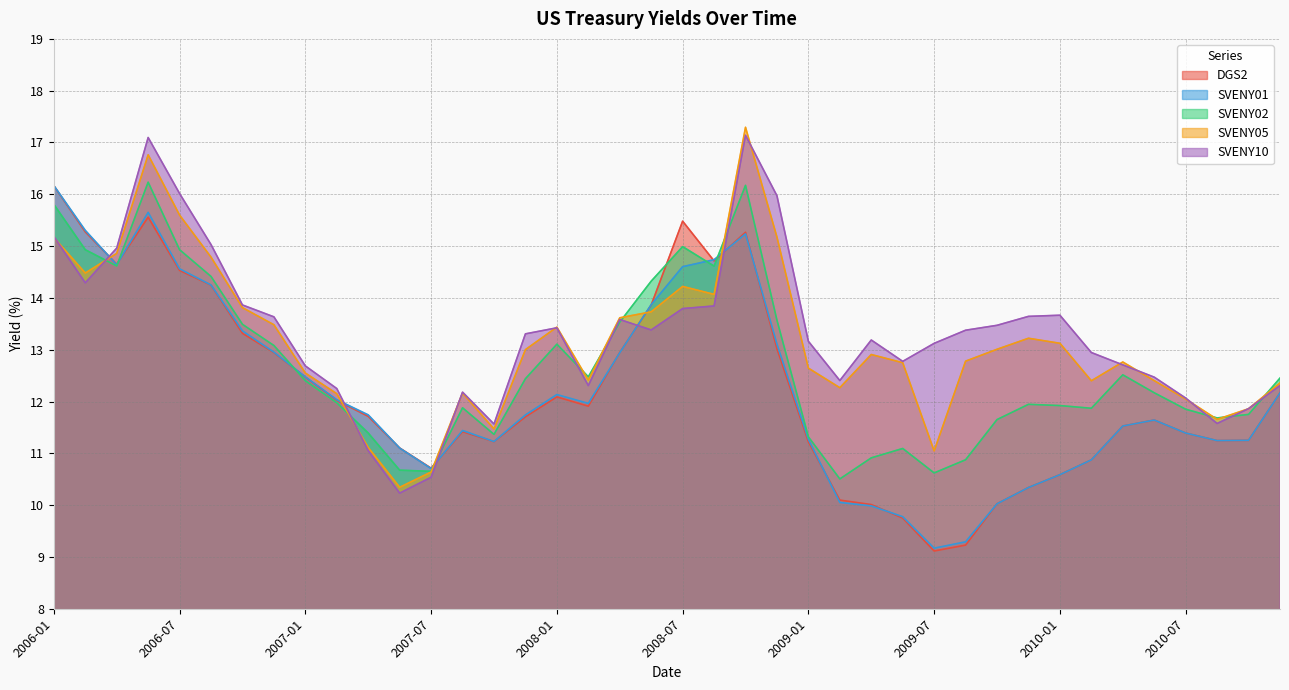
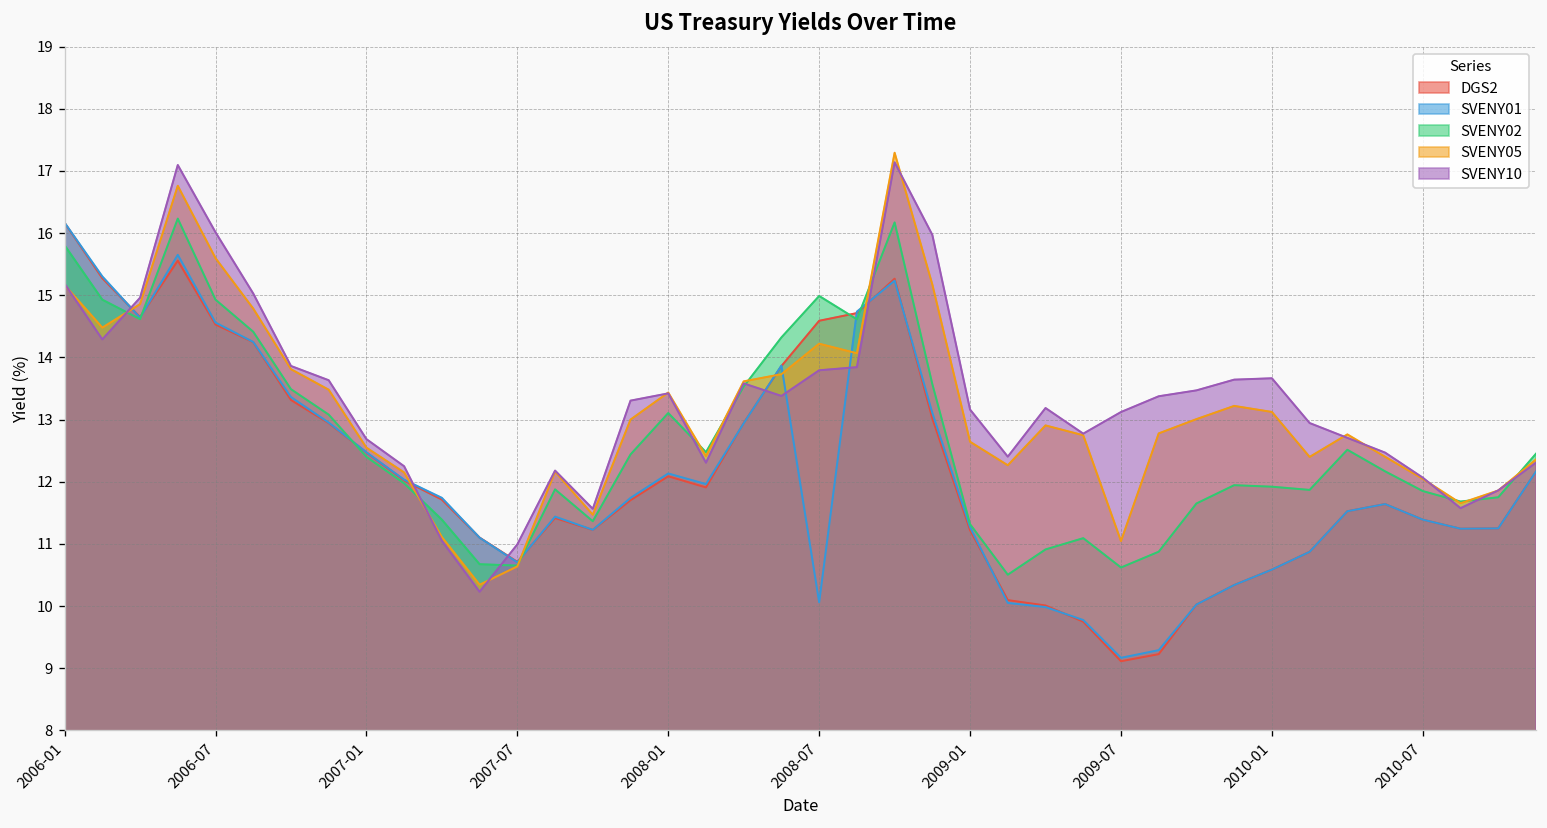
SVENY10, 2007-07: 10.5 -> 11.0
DGS2, 2008-07: 15.5 -> 14.6
SVENY01, 2008-07: 14.6 -> 10.1
